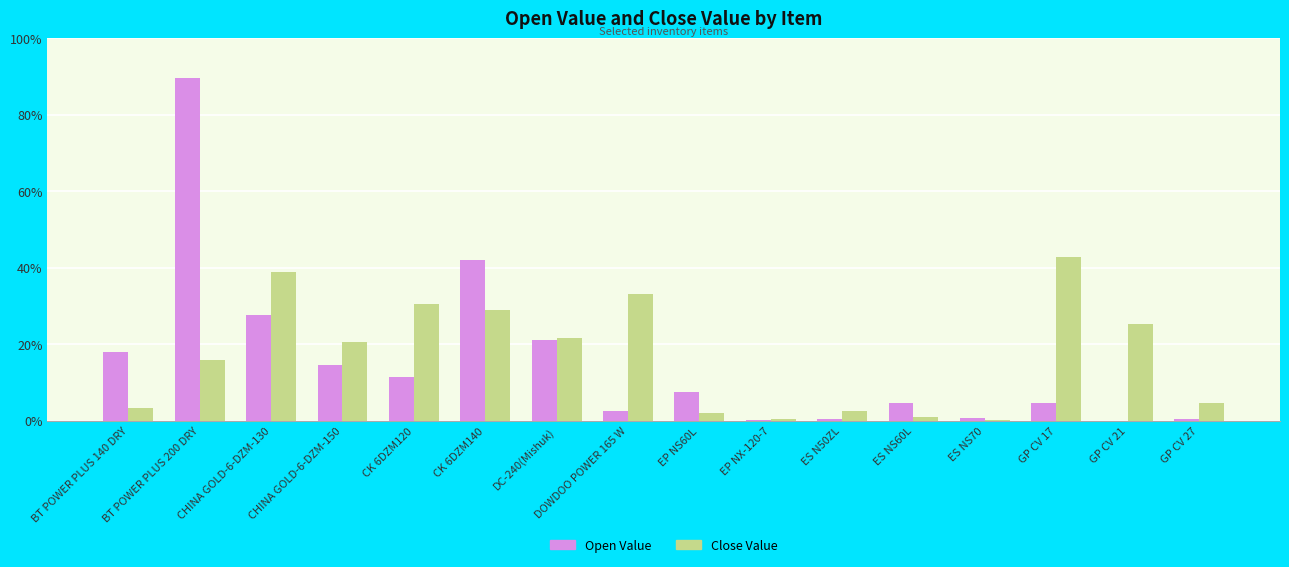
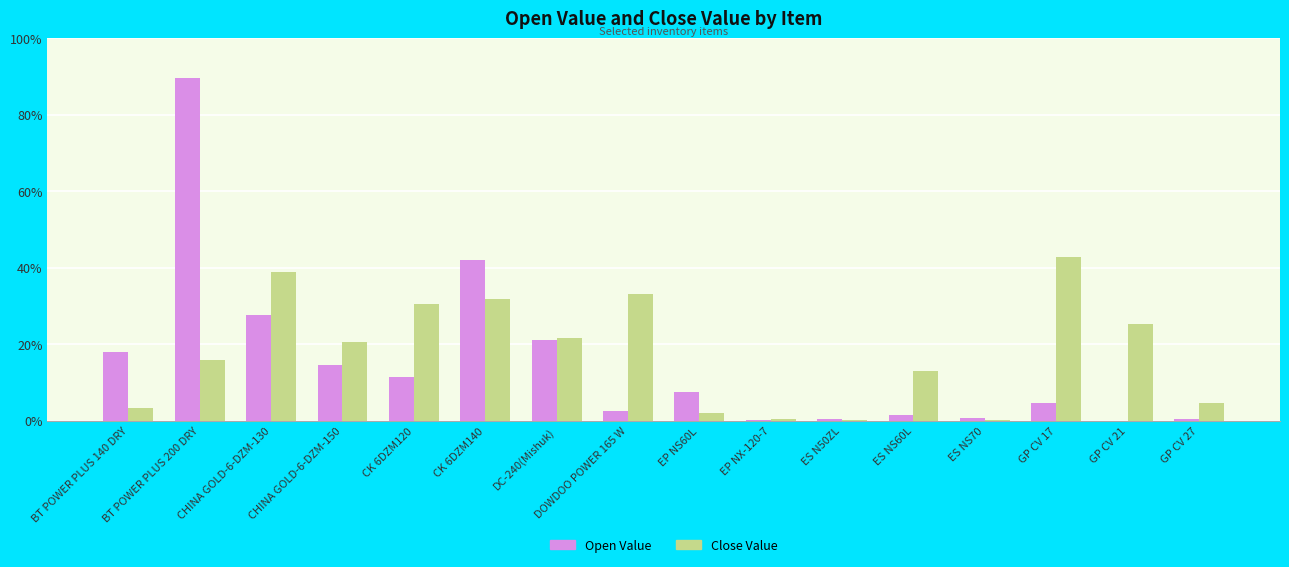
Close Value, CK 6DZM140: 29% -> 32%
Close Value, ES N50ZL: 2% -> 0%
Open Value, ES NS60L: 5% -> 1%
Close Value, ES NS60L: 1% -> 13%
